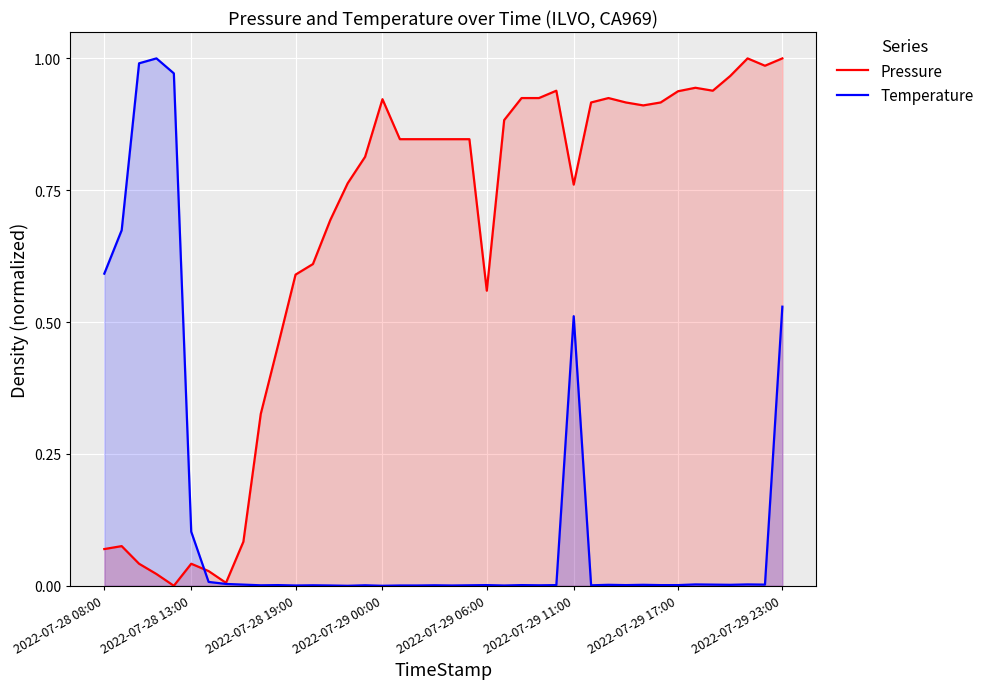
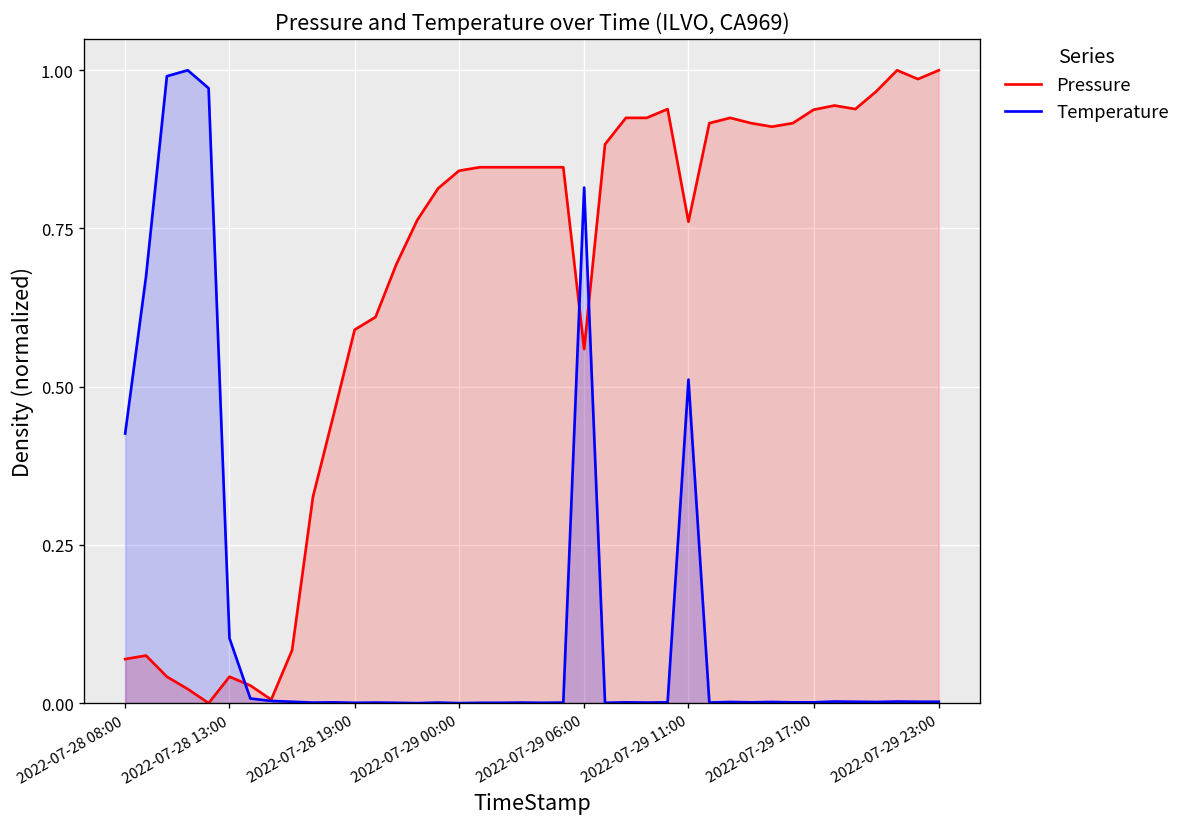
Temperature, 2022-07-28 08:00: 0.59 -> 0.43
Pressure, 2022-07-29 00:00: 0.92 -> 0.84
Temperature, 2022-07-29 06:00: 0.00 -> 0.81
Temperature, 2022-07-29 23:00: 0.53 -> 0.00
